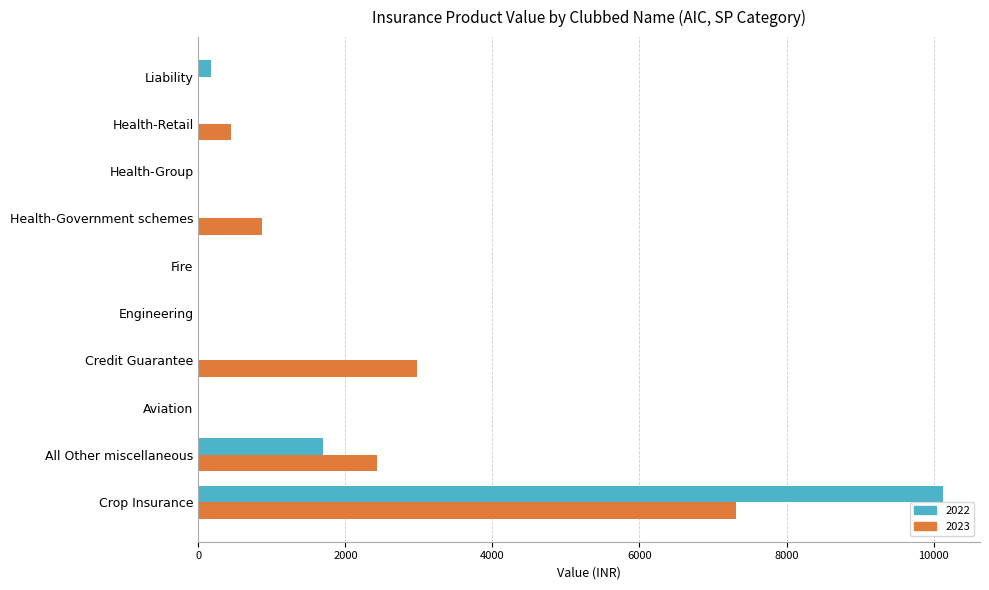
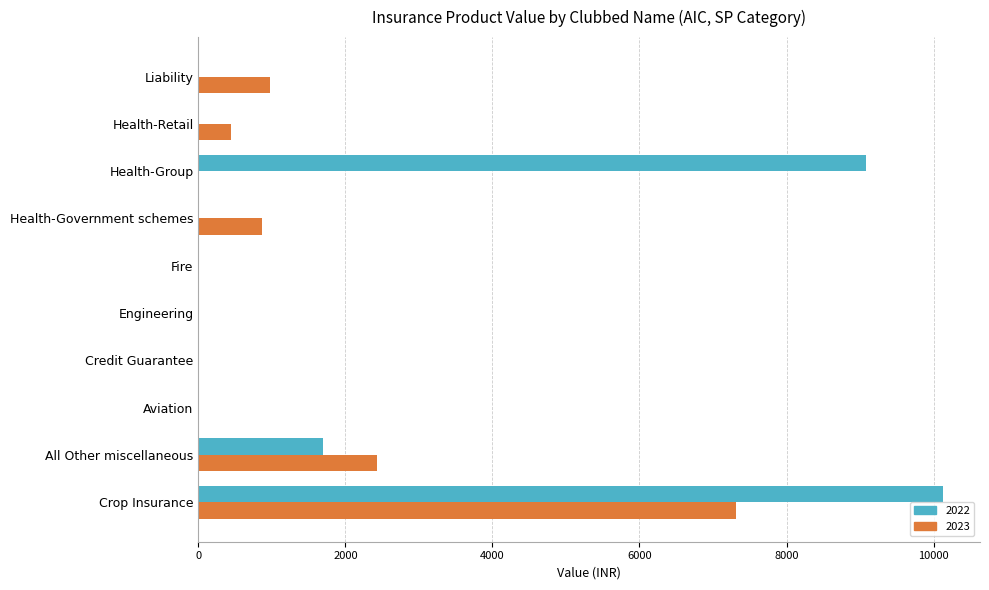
2022, Liability: 200 -> 0
2023, Liability: 0 -> 1000
2022, Health-Group: 0 -> 9100
2023, Credit Guarantee: 3000 -> 0
